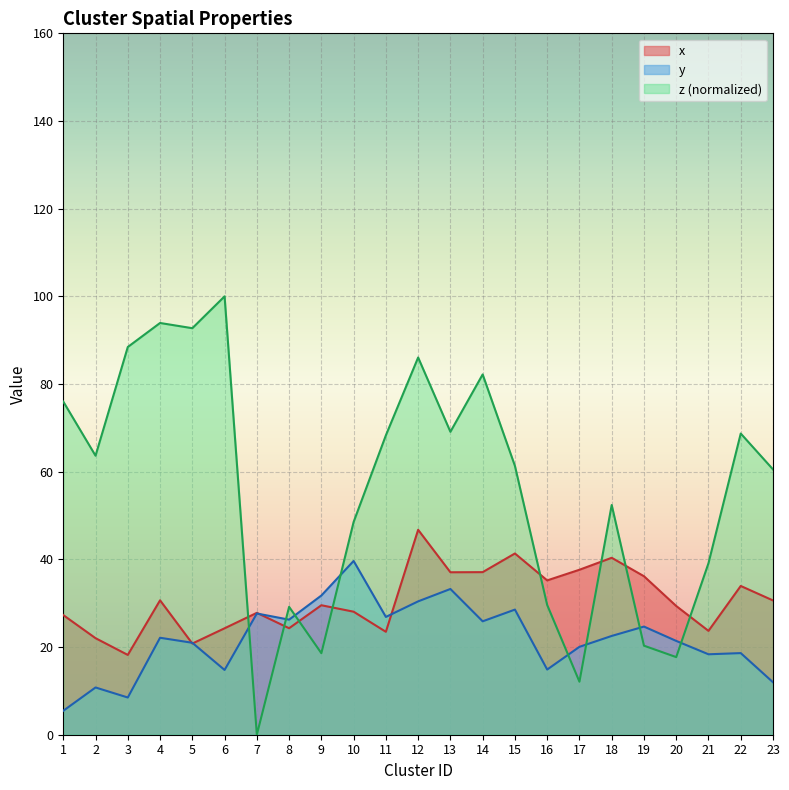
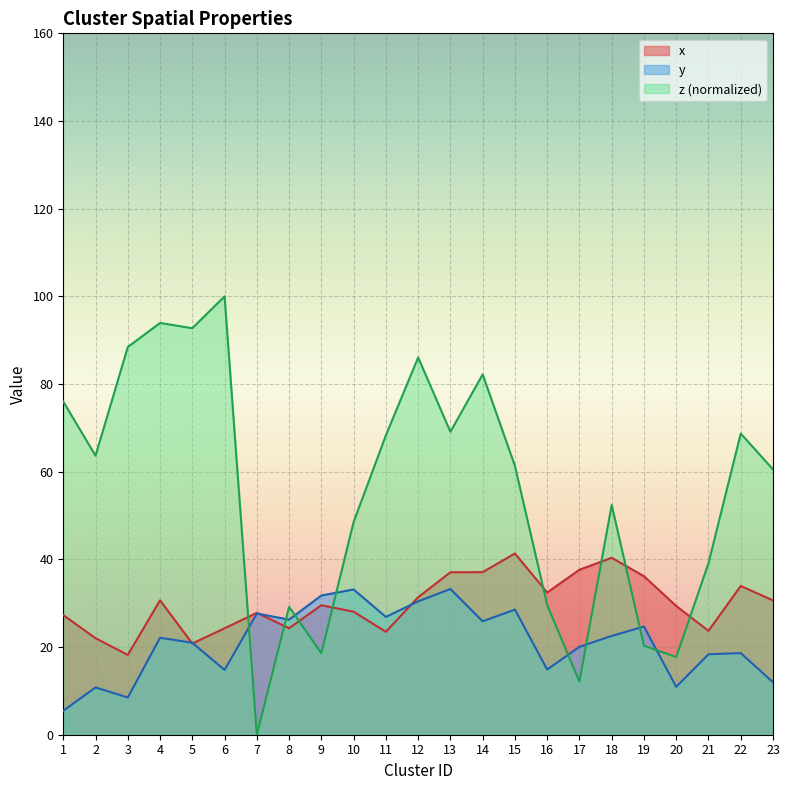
y, 10: 40 -> 33
x, 12: 47 -> 31
x, 16: 35 -> 32
y, 20: 21 -> 11
